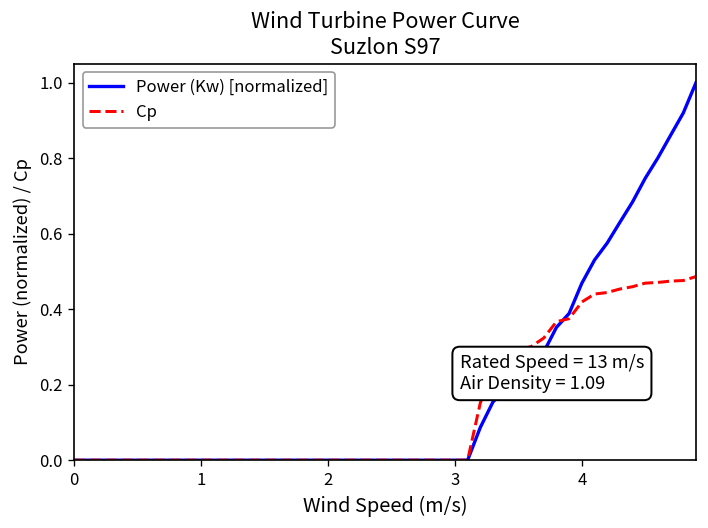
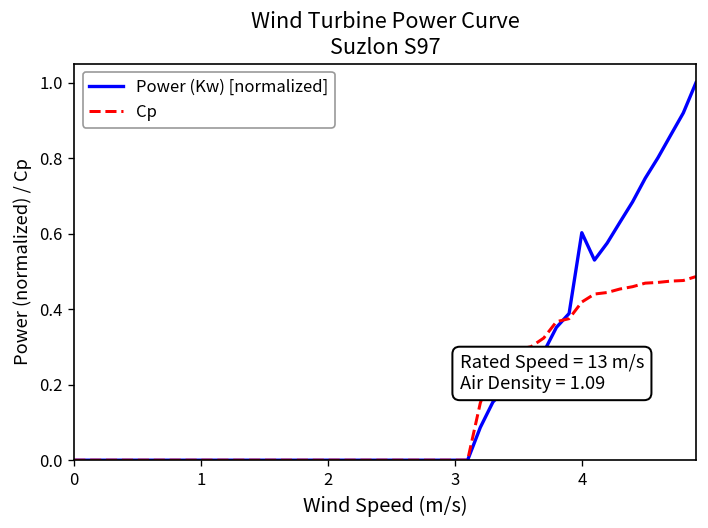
Power (Kw) [normalized], 4: 0.47 -> 0.60
